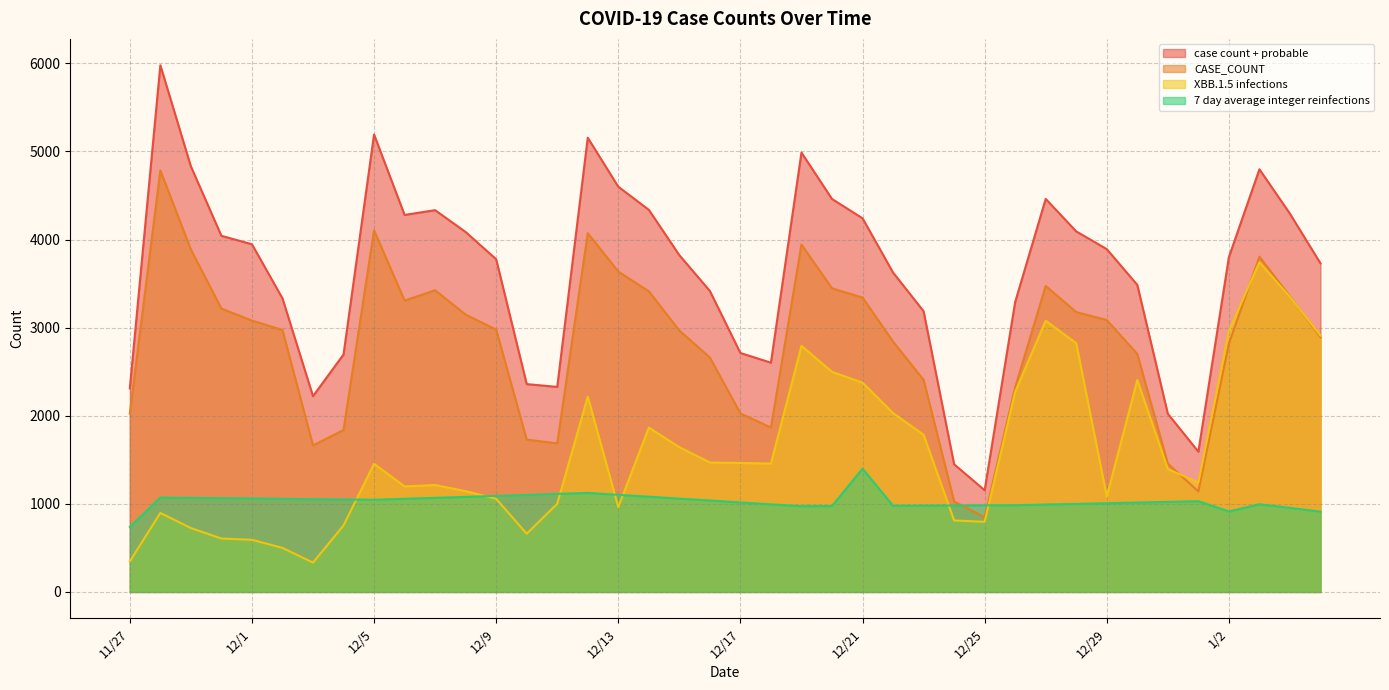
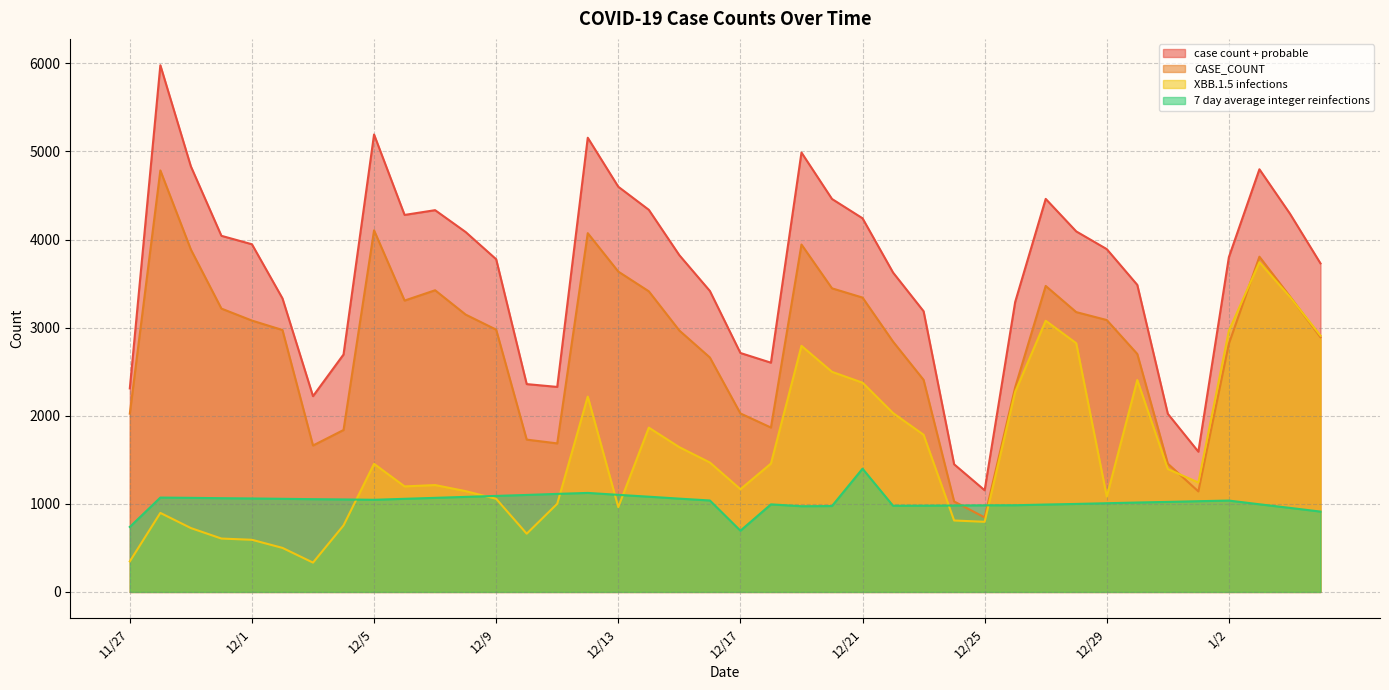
XBB.1.5 infections, 12/17: 1500 -> 1200
7 day average integer reinfections, 12/17: 1000 -> 700
7 day average integer reinfections, 1/2: 900 -> 1000
